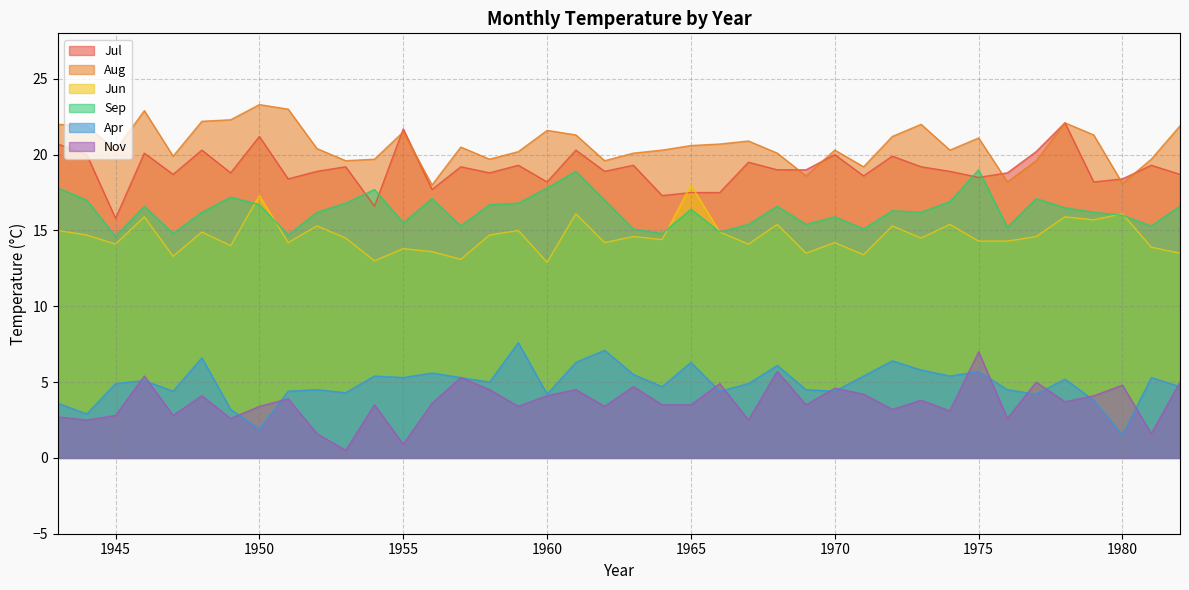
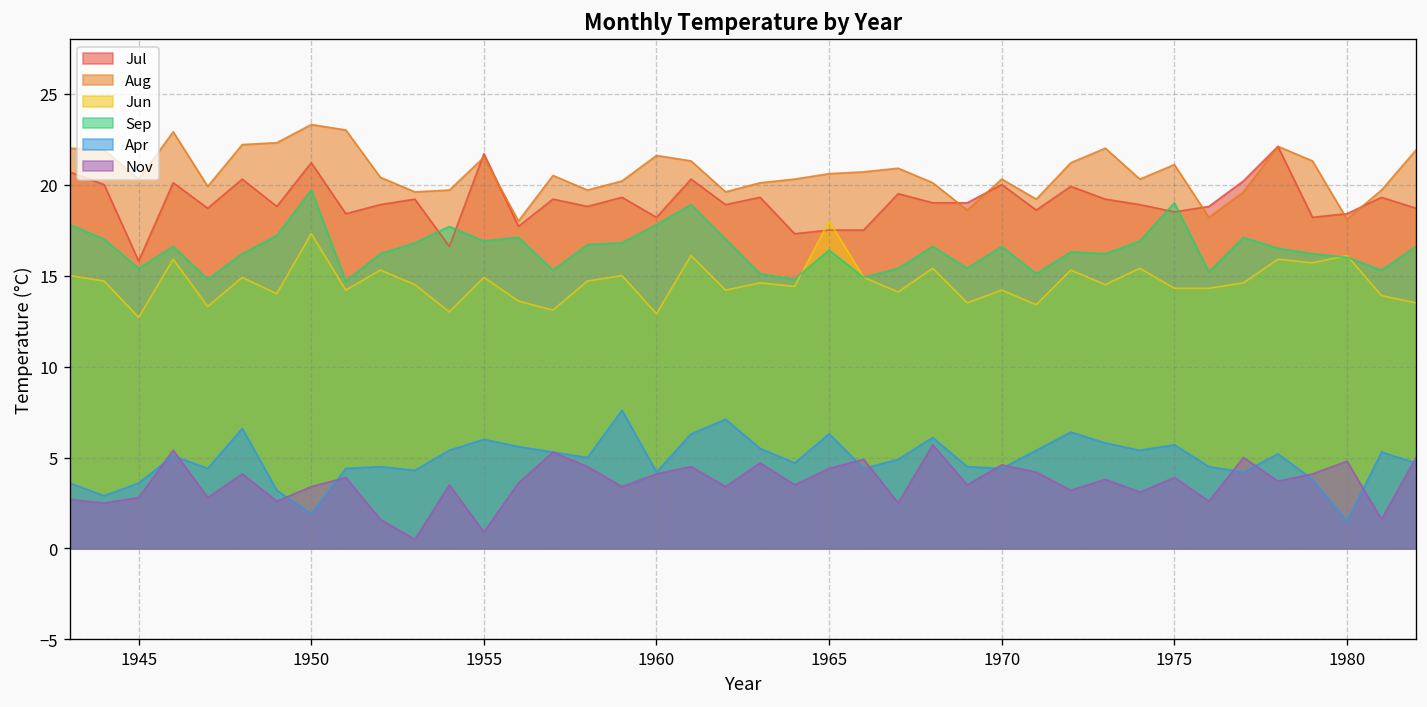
Jun, 1945: 14.1 -> 12.7
Sep, 1945: 14.6 -> 15.4
Apr, 1945: 4.9 -> 3.6
Sep, 1950: 16.7 -> 19.7
Jun, 1955: 13.8 -> 14.9
Sep, 1955: 15.5 -> 16.9
Apr, 1955: 5.3 -> 6.0
Nov, 1965: 3.5 -> 4.4
Sep, 1970: 15.9 -> 16.6
Nov, 1975: 7.0 -> 3.9
